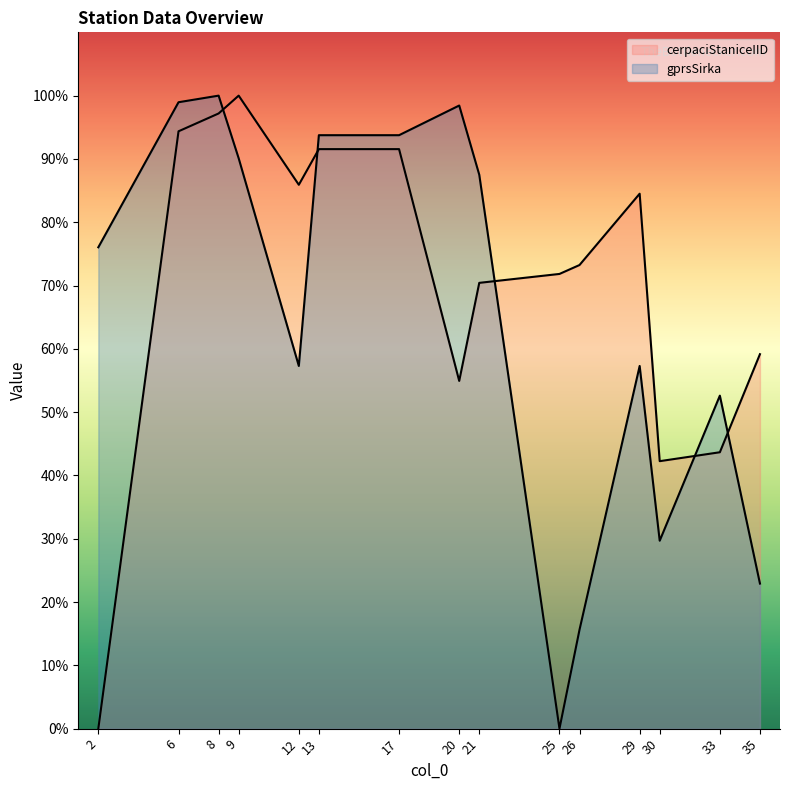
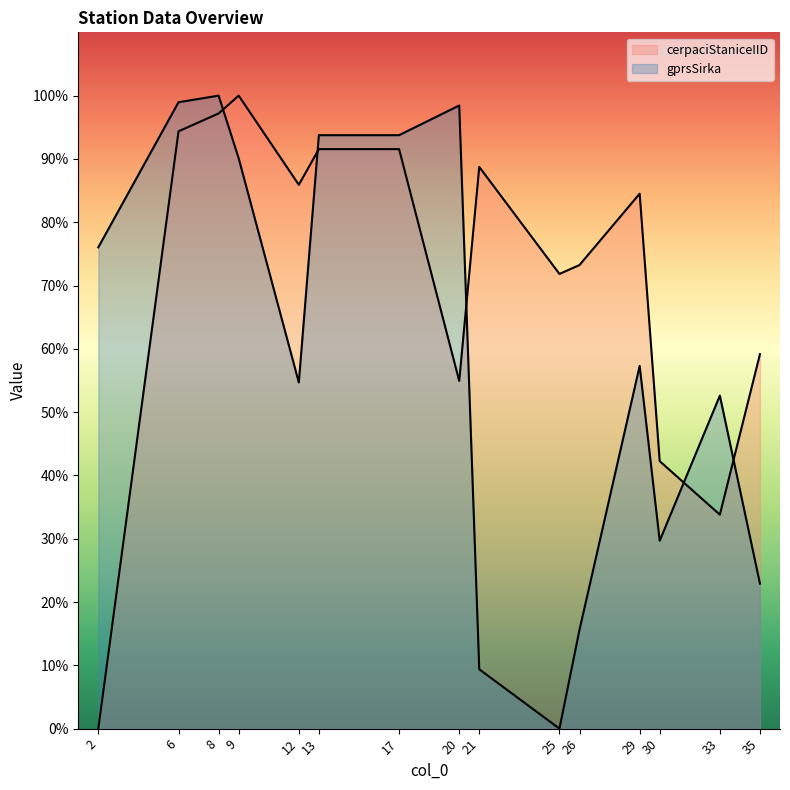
gprsSirka, 12: 57% -> 55%
cerpaciStaniceIID, 21: 70% -> 89%
gprsSirka, 21: 87% -> 9%
cerpaciStaniceIID, 33: 44% -> 34%
